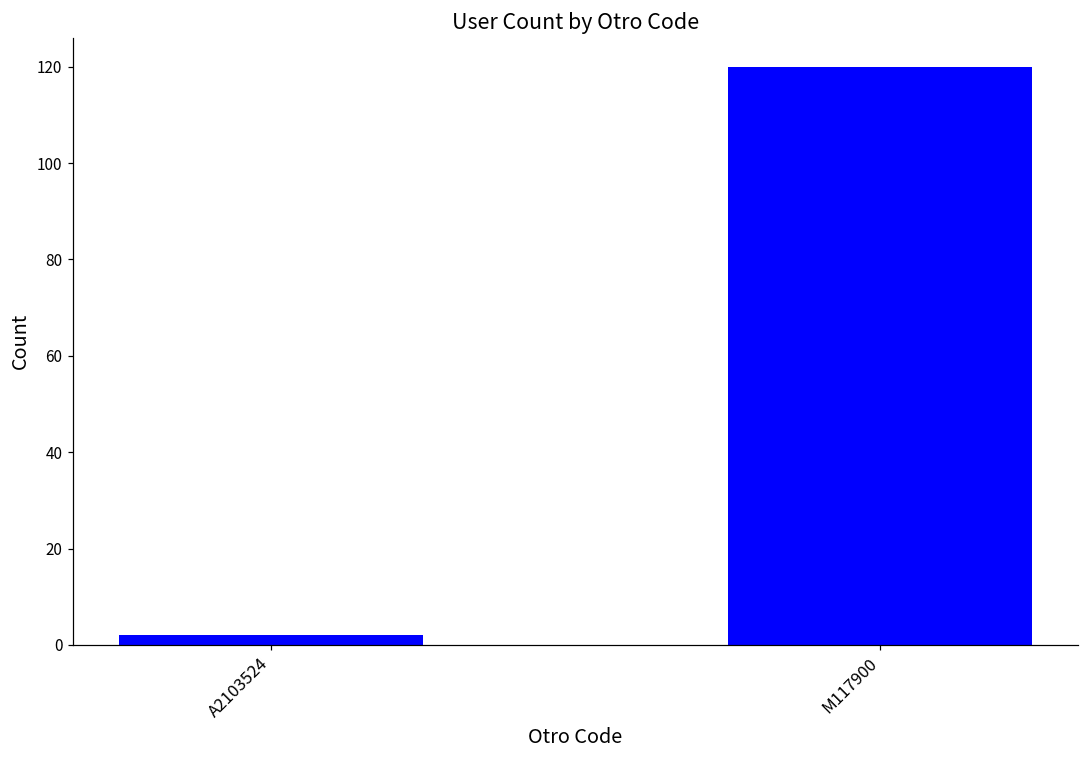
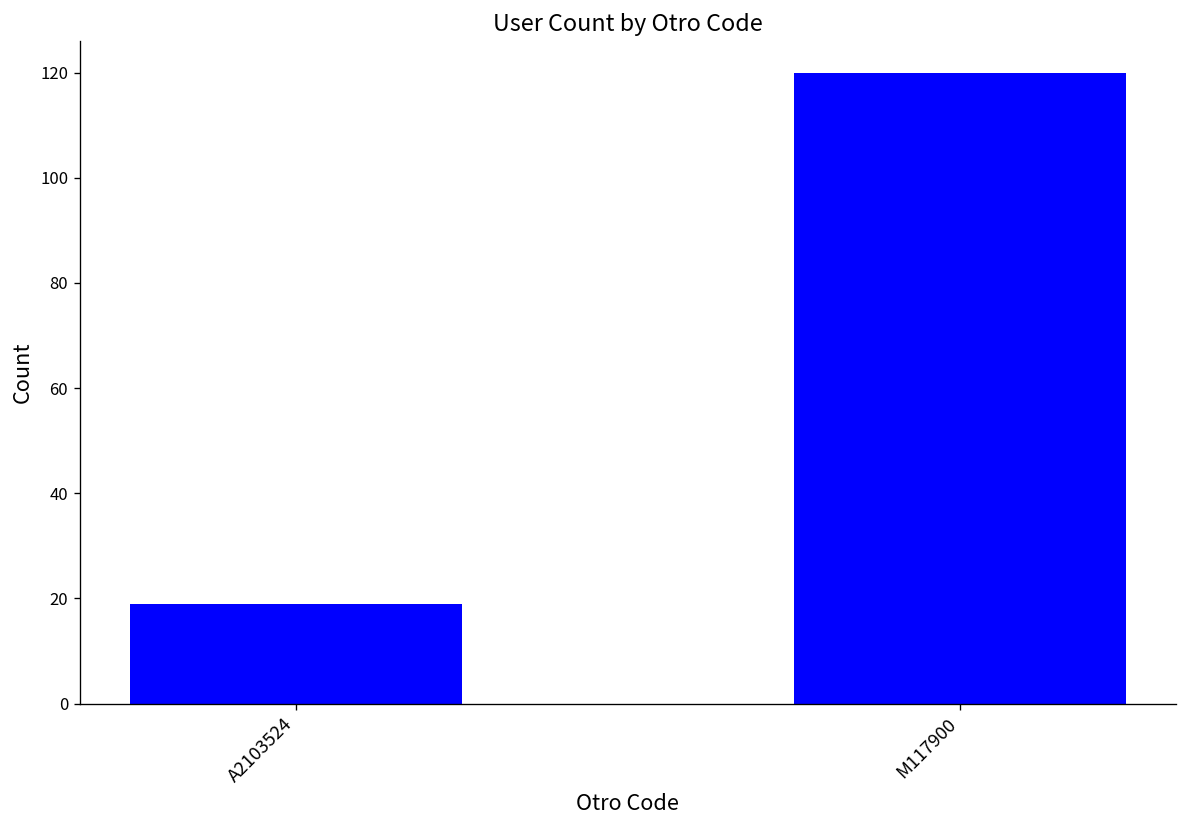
A2103524: 2 -> 19
